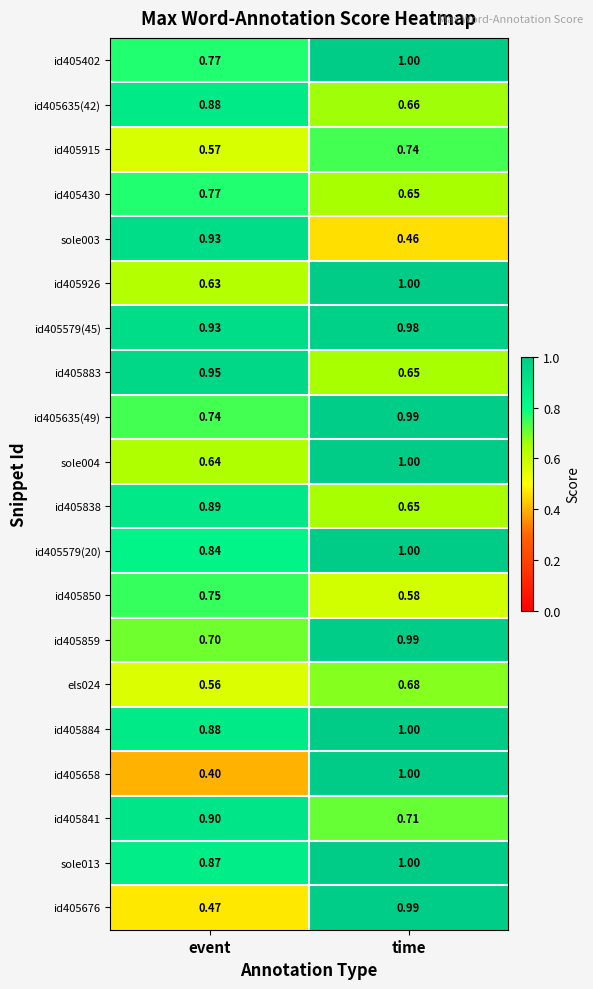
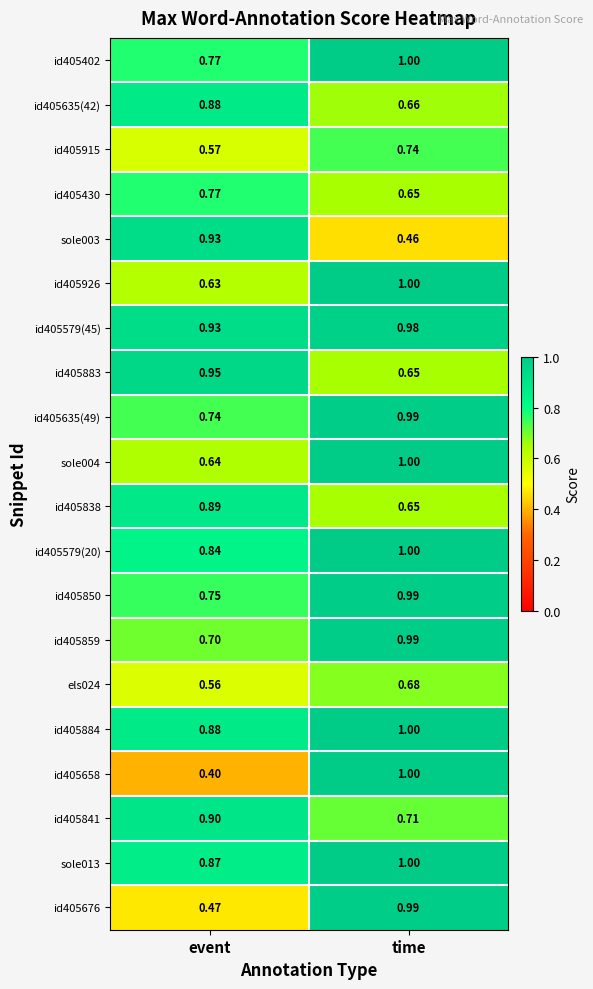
id405850, time: 0.58 -> 0.99
